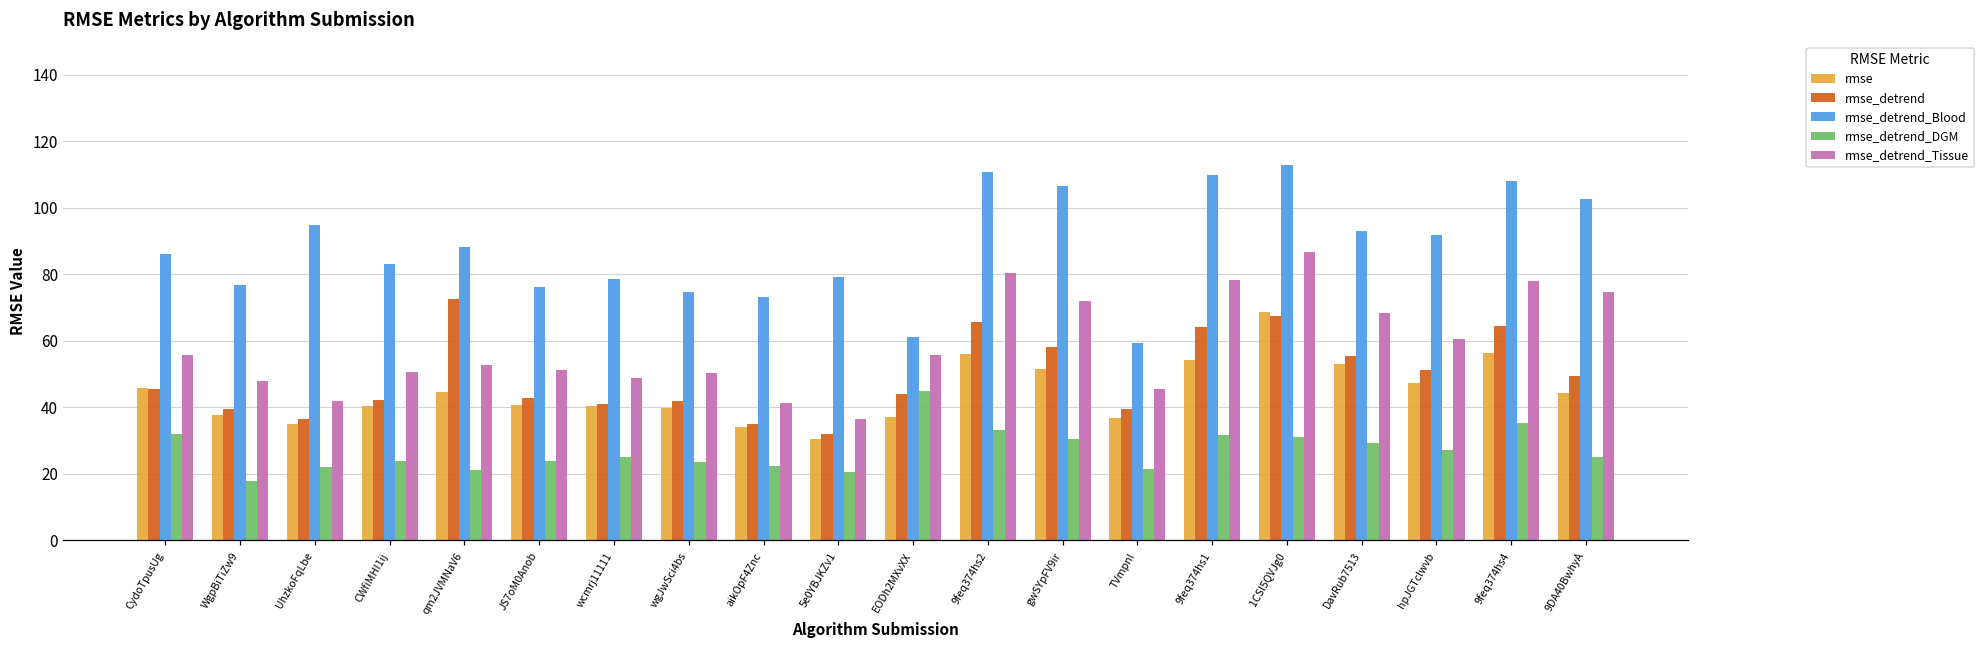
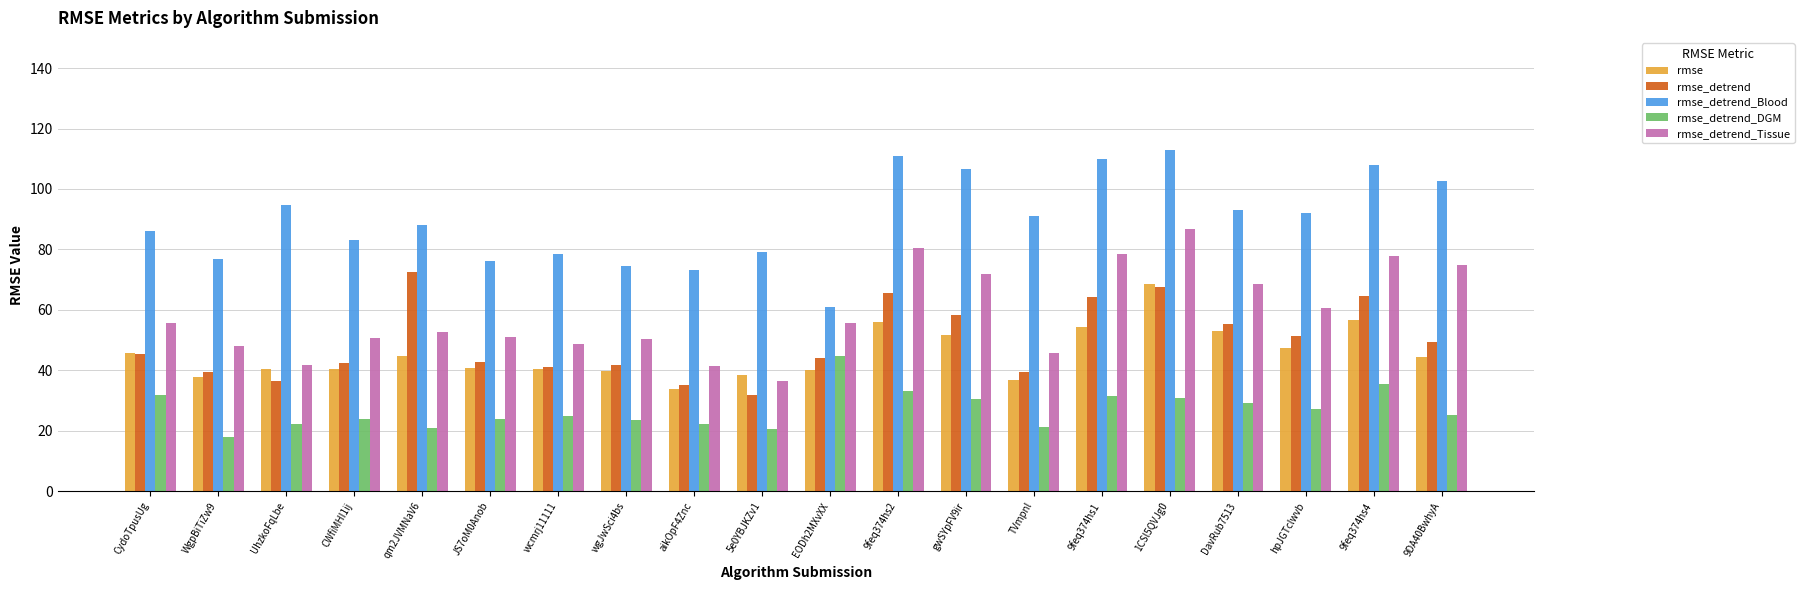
rmse, UhzkoFqLbe: 35 -> 40
rmse, 5e0YBJKZv1: 30 -> 39
rmse, EODh2MXvXX: 37 -> 40
rmse_detrend_Blood, TVmpnl: 59 -> 91
